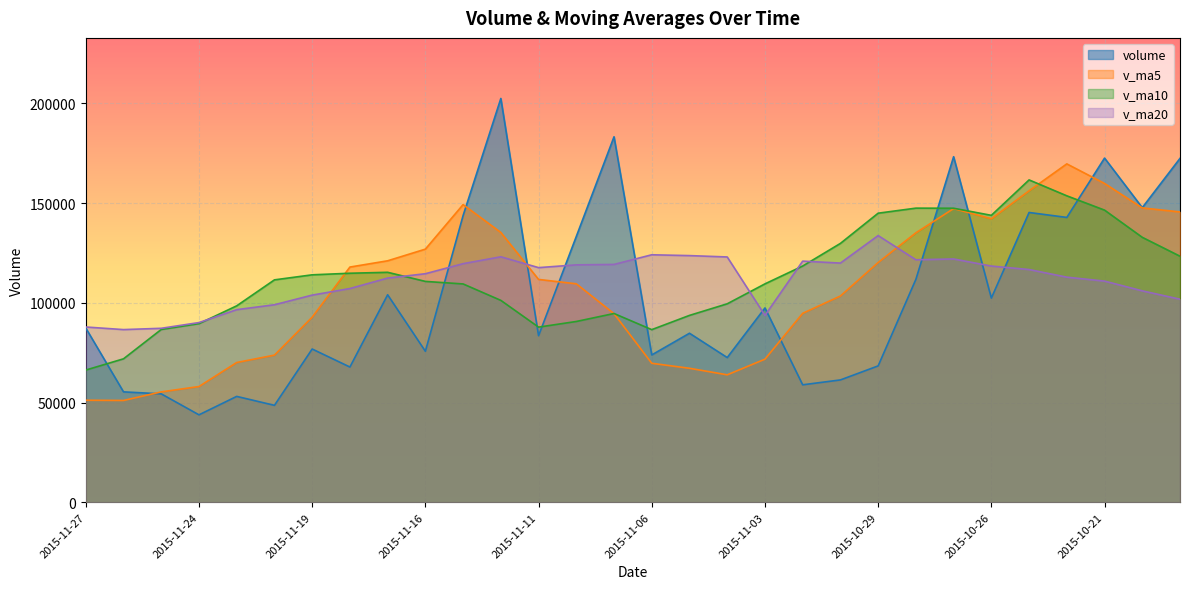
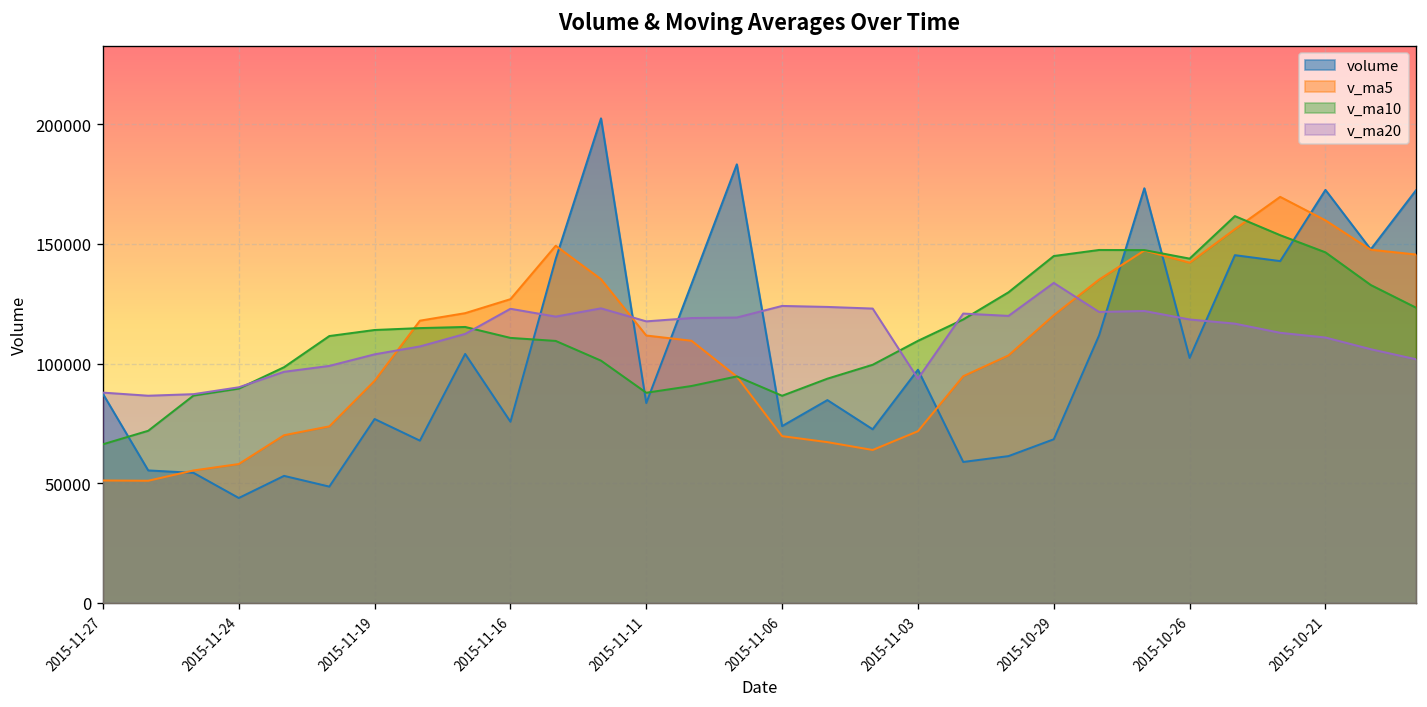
v_ma20, 2015-11-16: 115000 -> 123000
